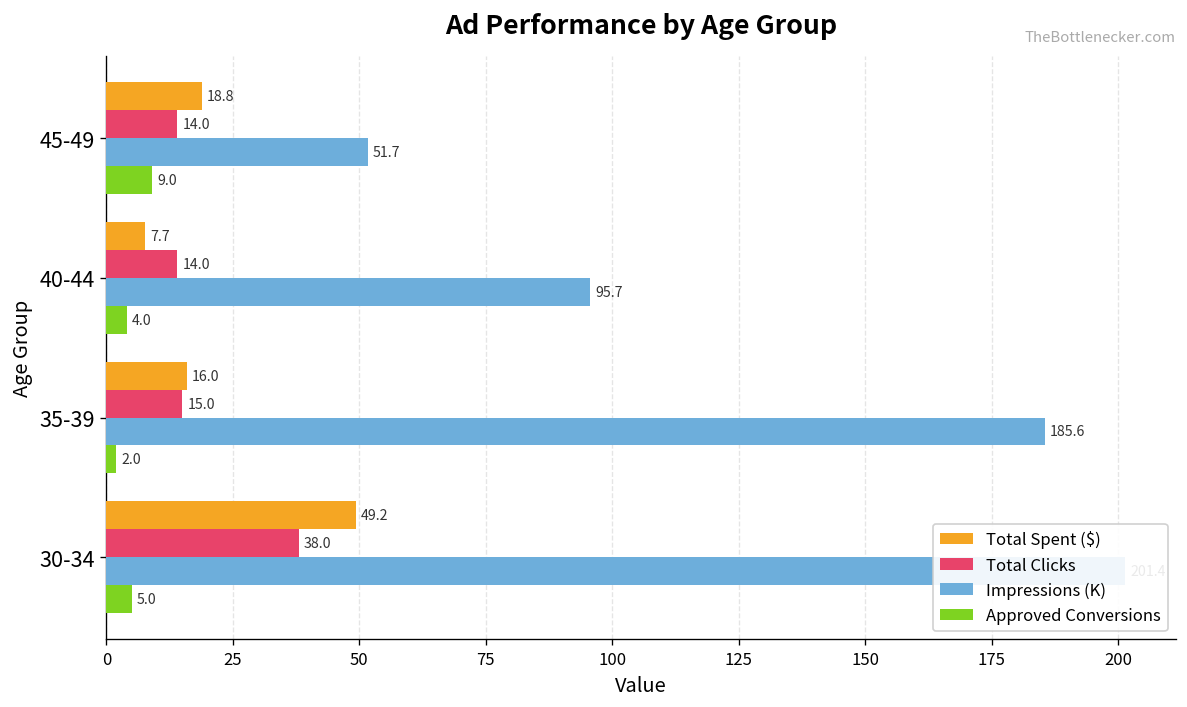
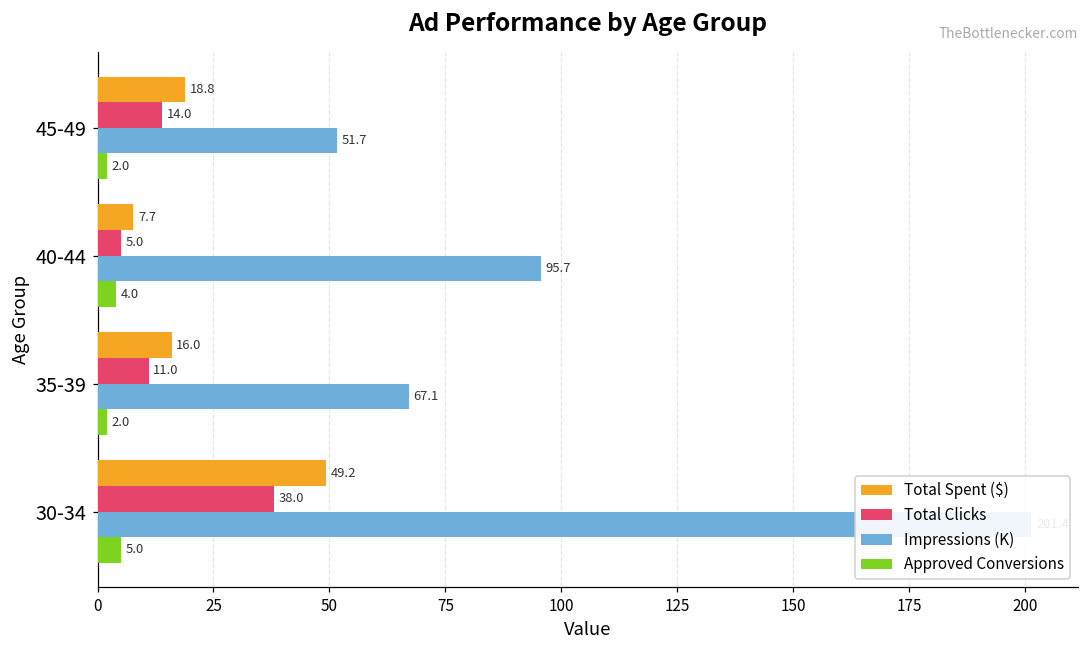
Approved Conversions, 45-49: 9.0 -> 2.0
Total Clicks, 40-44: 14.0 -> 5.0
Total Clicks, 35-39: 15.0 -> 11.0
Impressions (K), 35-39: 185.6 -> 67.1
